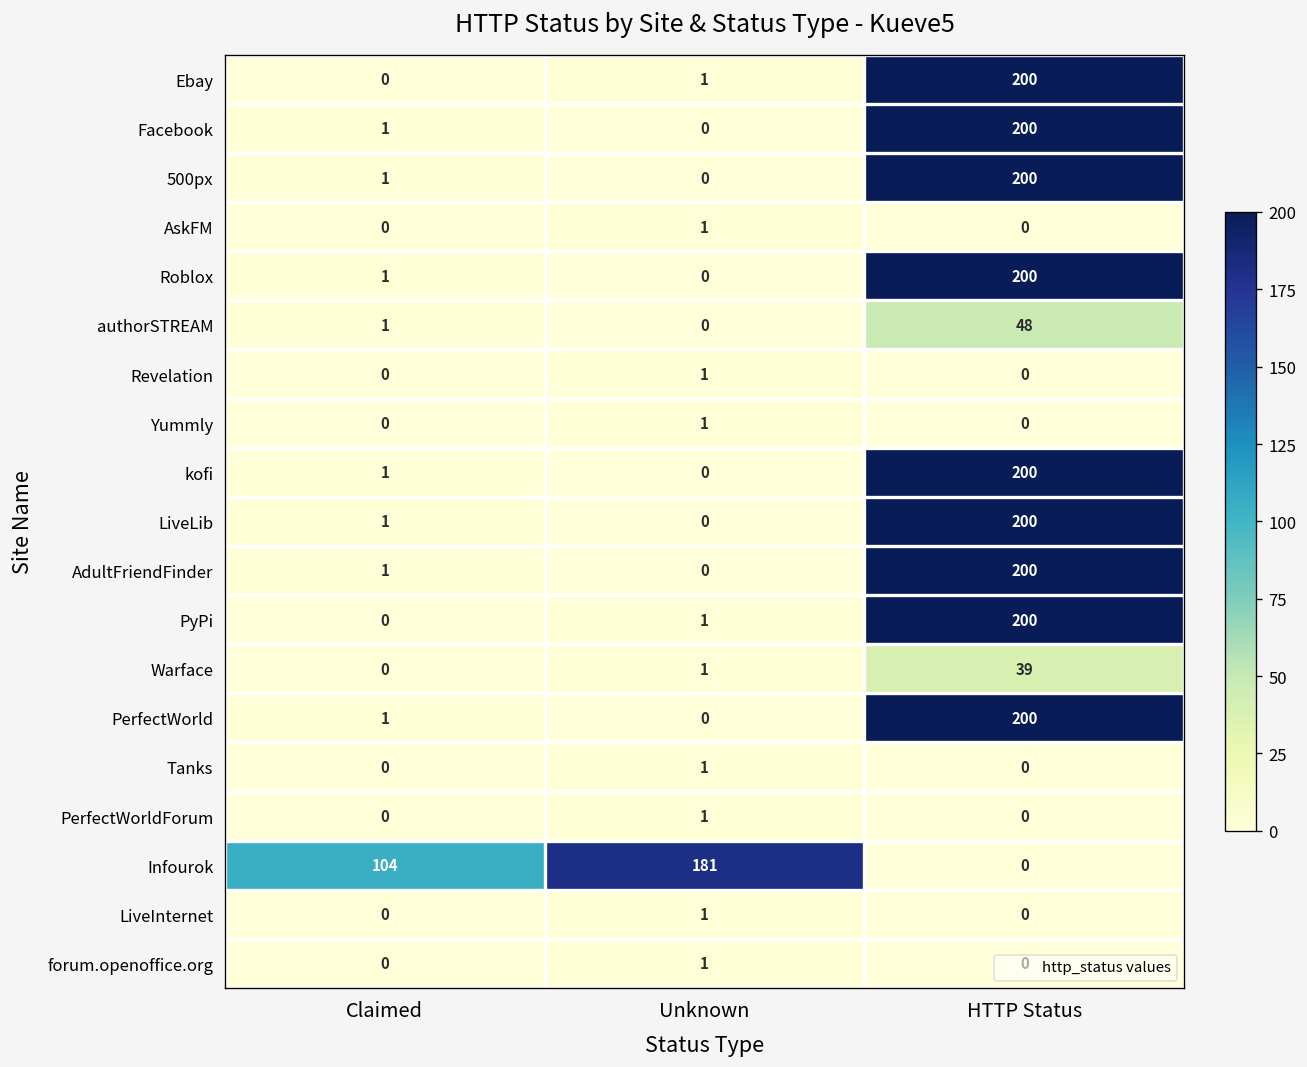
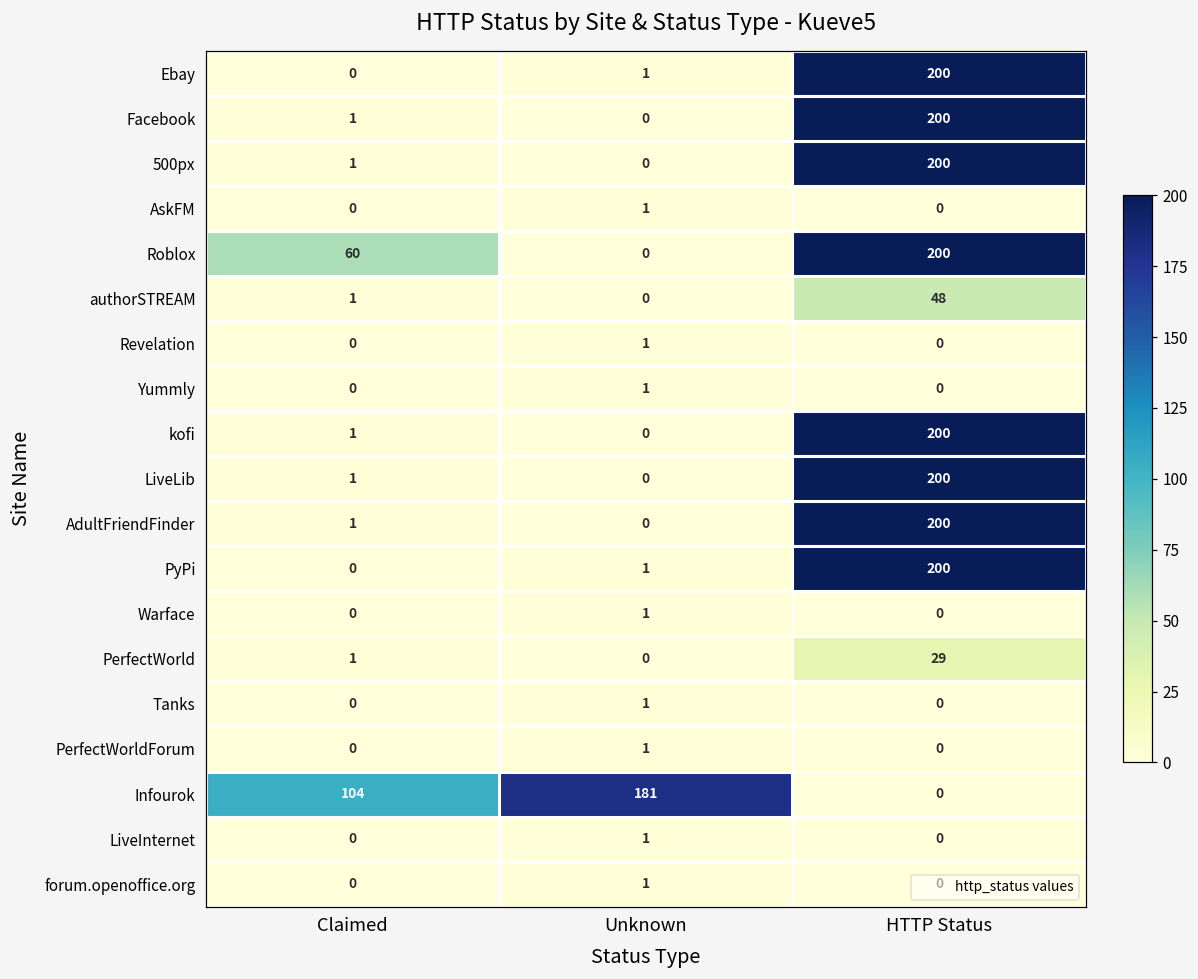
Roblox, Claimed: 1 -> 60
Warface, HTTP Status: 39 -> 0
PerfectWorld, HTTP Status: 200 -> 29
